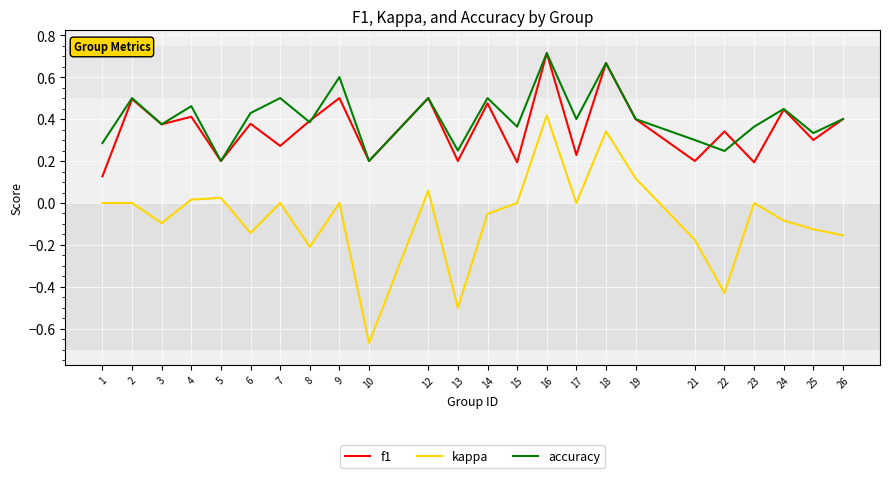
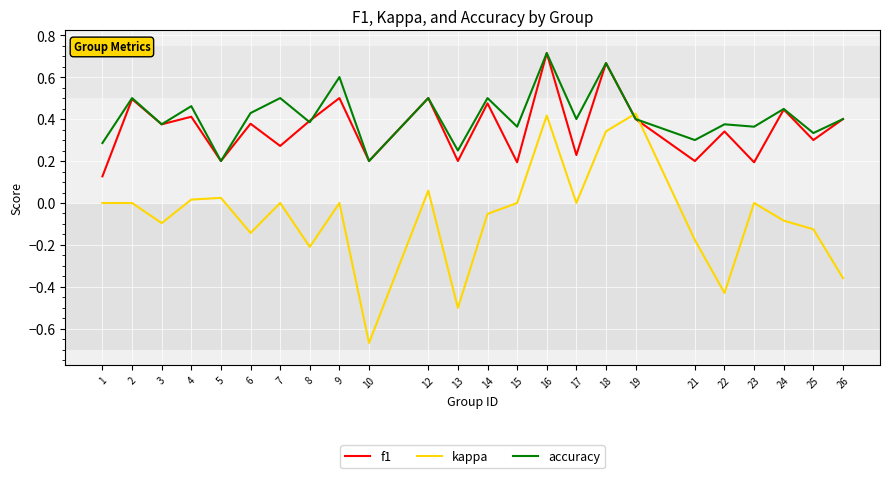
kappa, 19: 0.12 -> 0.43
accuracy, 22: 0.25 -> 0.38
kappa, 26: -0.15 -> -0.36
